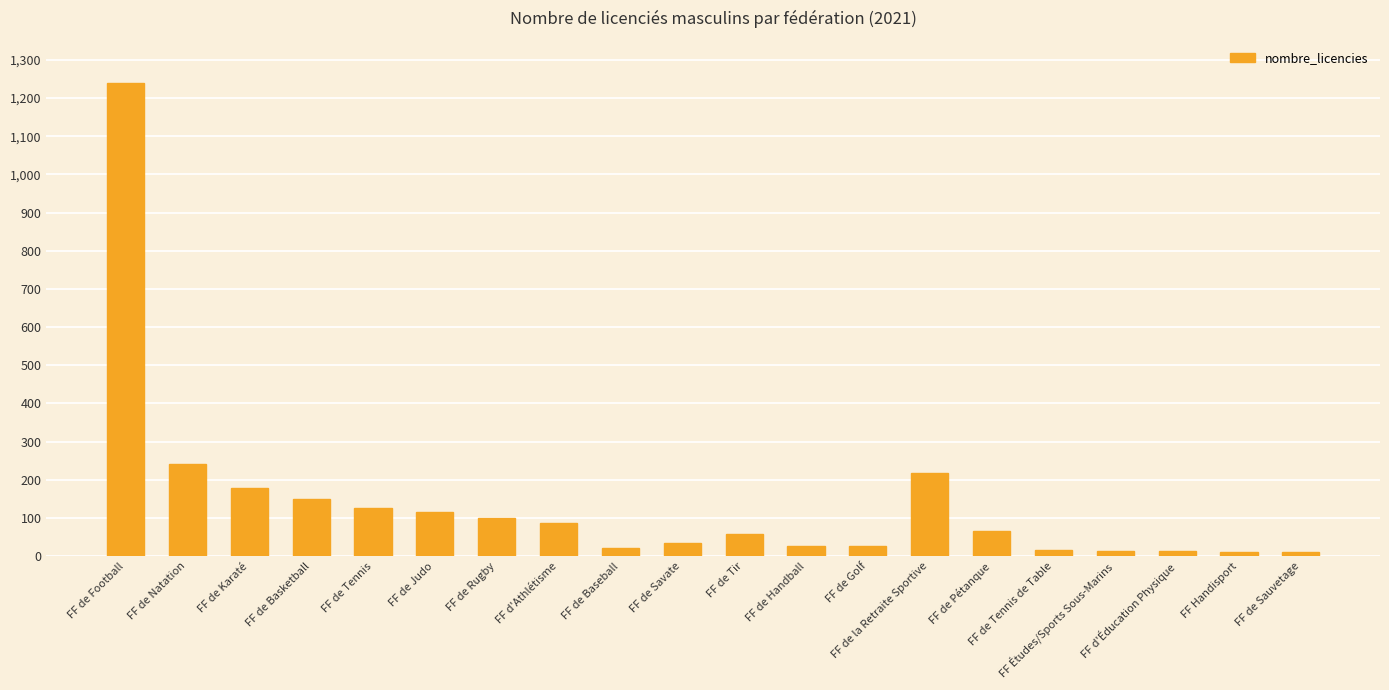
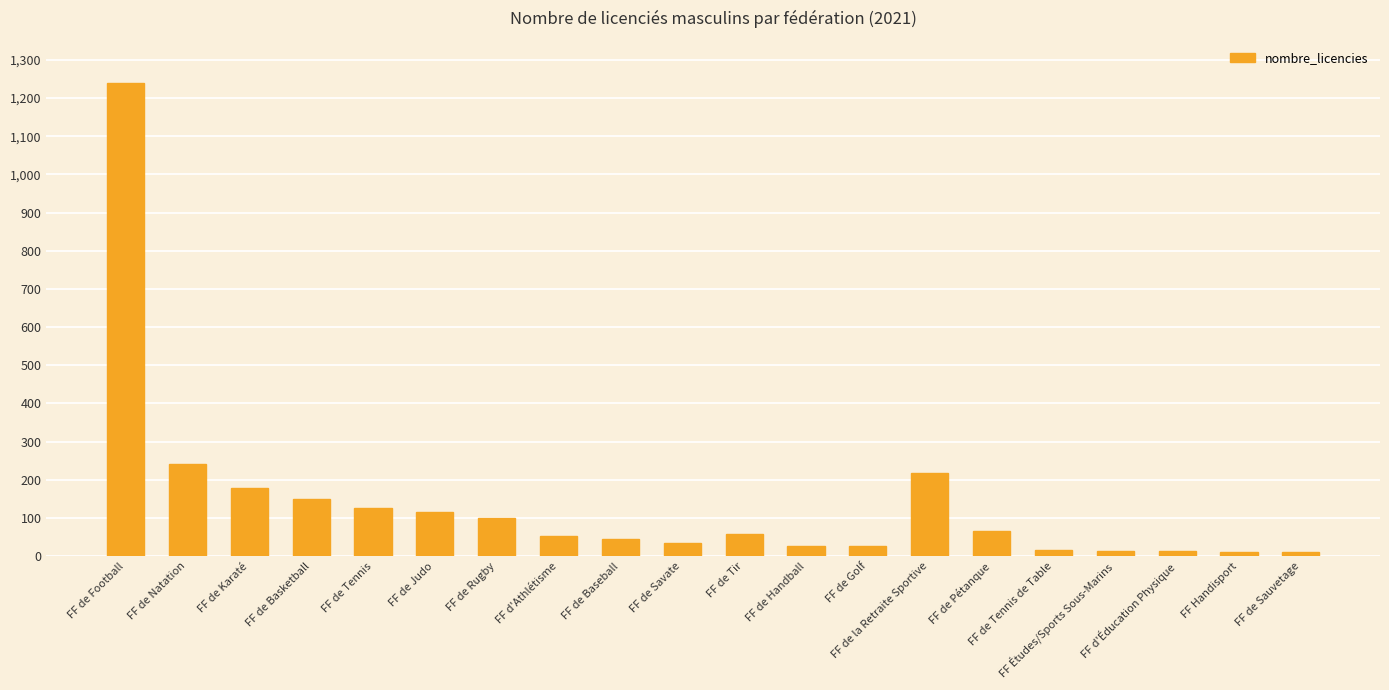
FF d'Athlétisme: 90 -> 50
FF de Baseball: 20 -> 40
